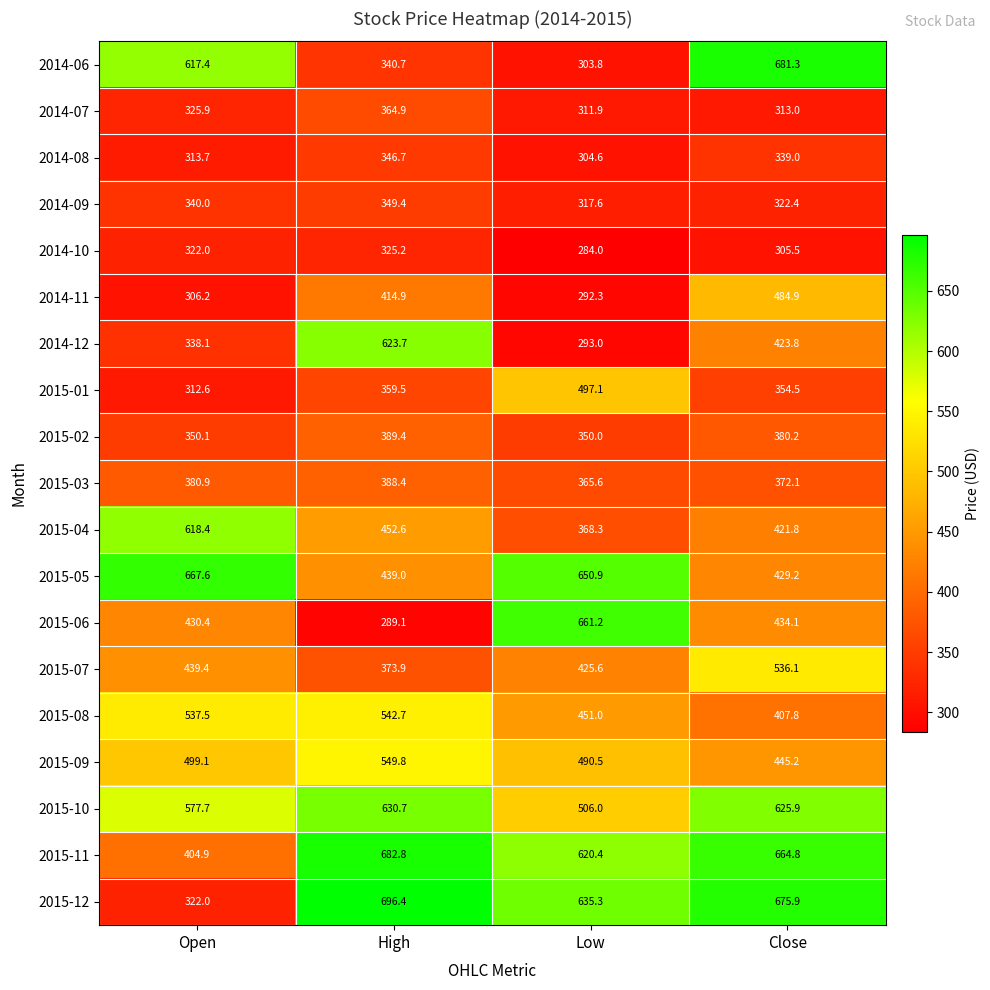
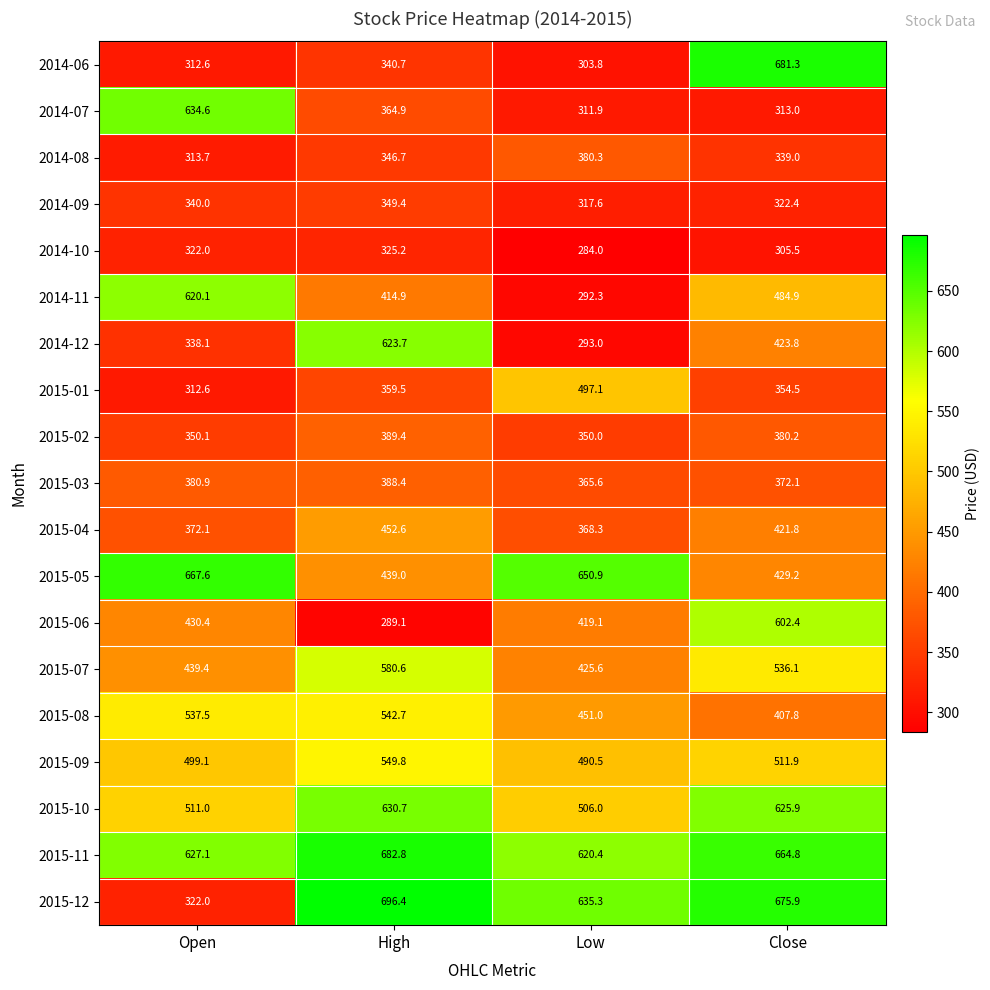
2014-06, Open: 617.4 -> 312.6
2014-07, Open: 325.9 -> 634.6
2014-08, Low: 304.6 -> 380.3
2014-11, Open: 306.2 -> 620.1
2015-04, Open: 618.4 -> 372.1
2015-06, Low: 661.2 -> 419.1
2015-06, Close: 434.1 -> 602.4
2015-07, High: 373.9 -> 580.6
2015-09, Close: 445.2 -> 511.9
2015-10, Open: 577.7 -> 511.0
2015-11, Open: 404.9 -> 627.1
